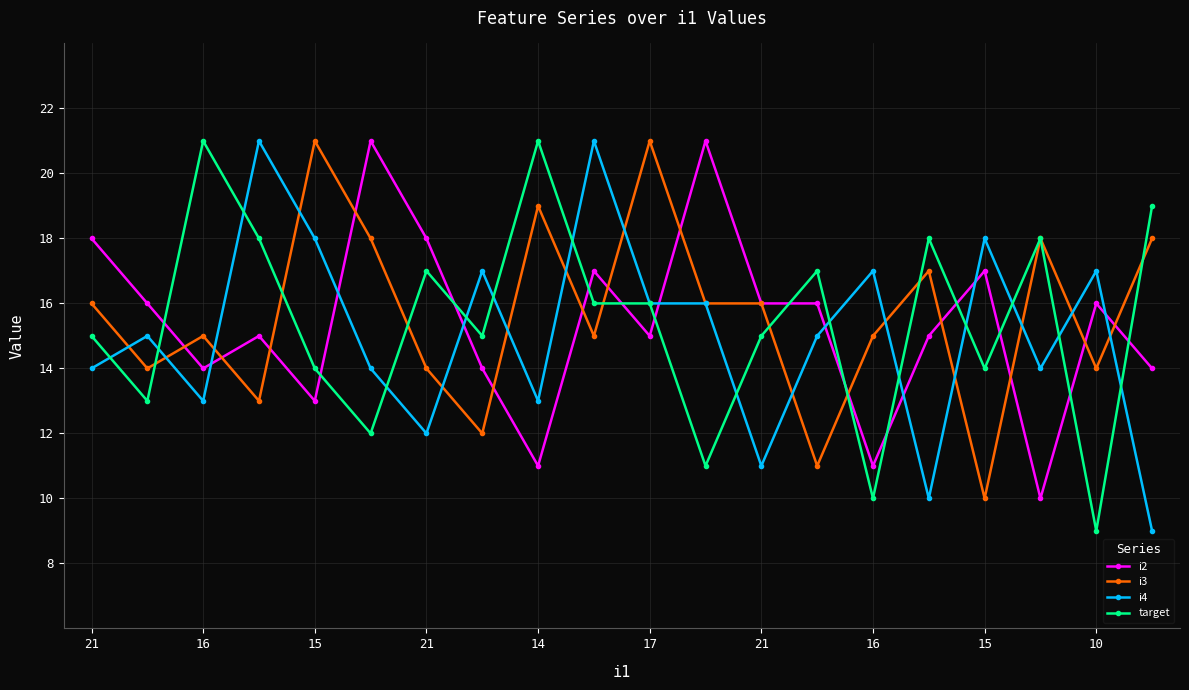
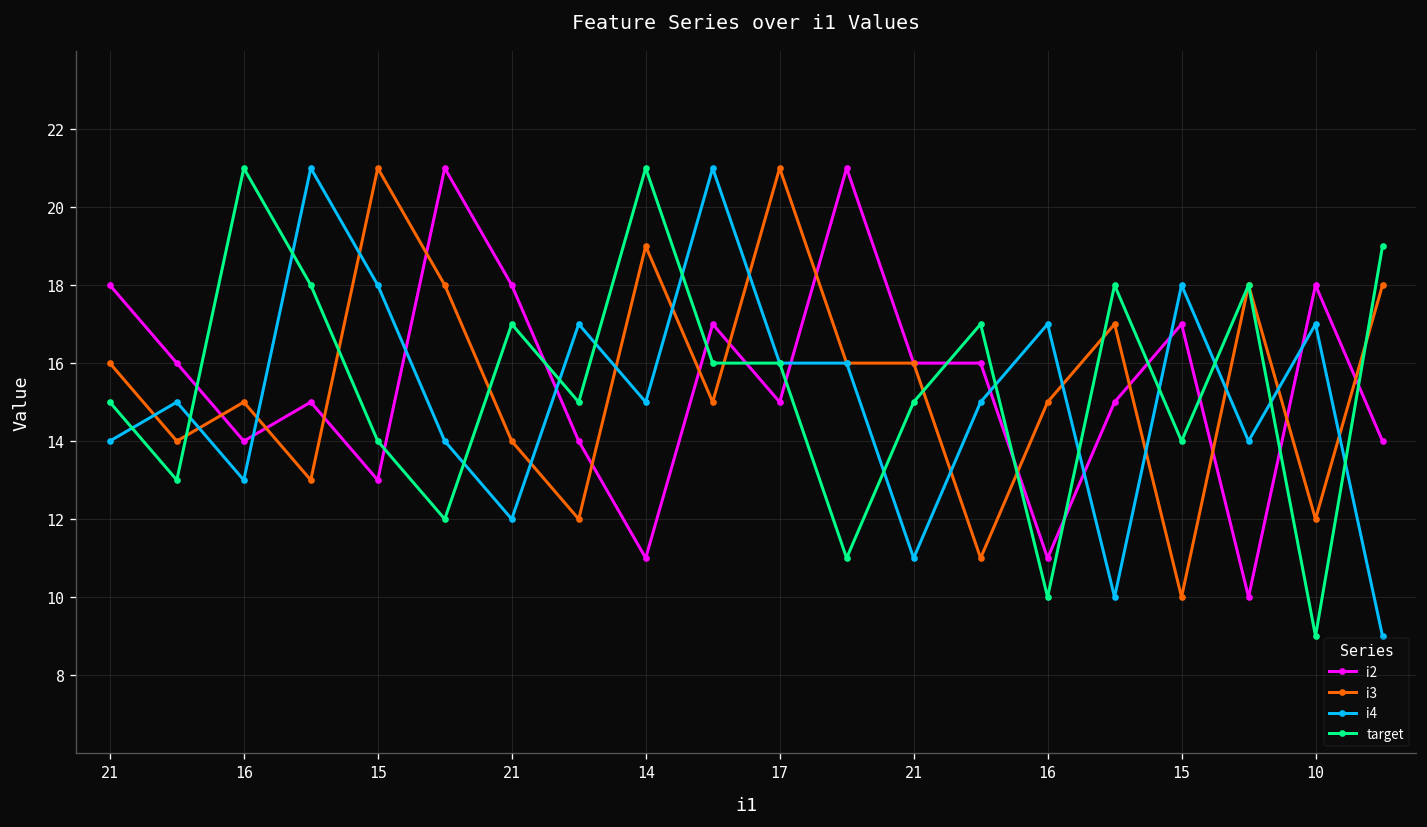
i4, 14: 13 -> 15
i2, 10: 16 -> 18
i3, 10: 14 -> 12
